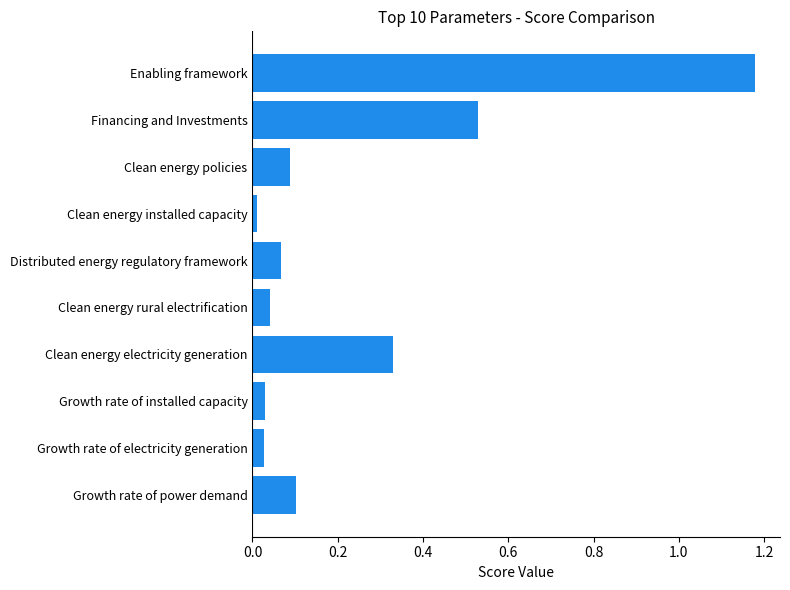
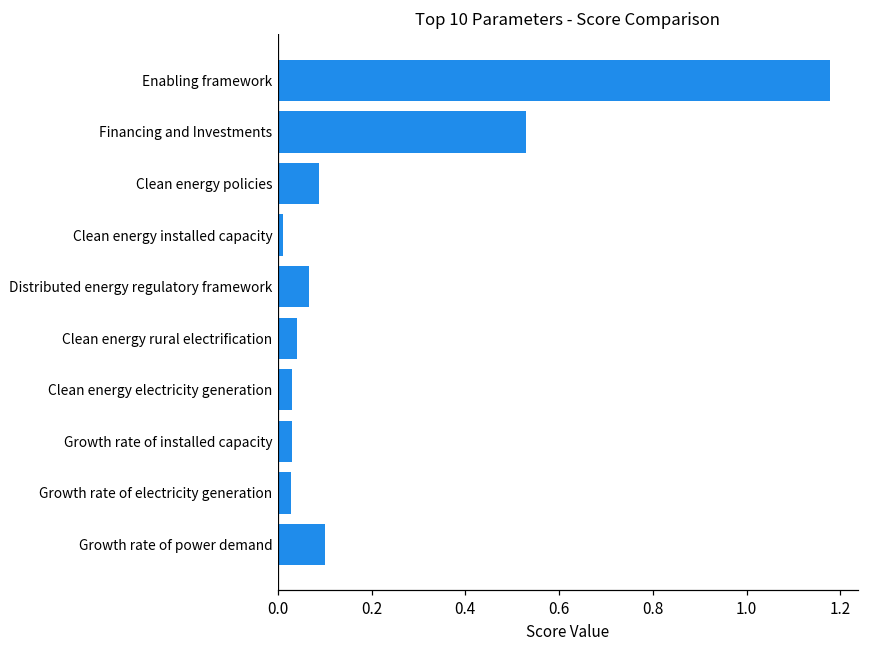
Clean energy electricity generation: 0.33 -> 0.03
